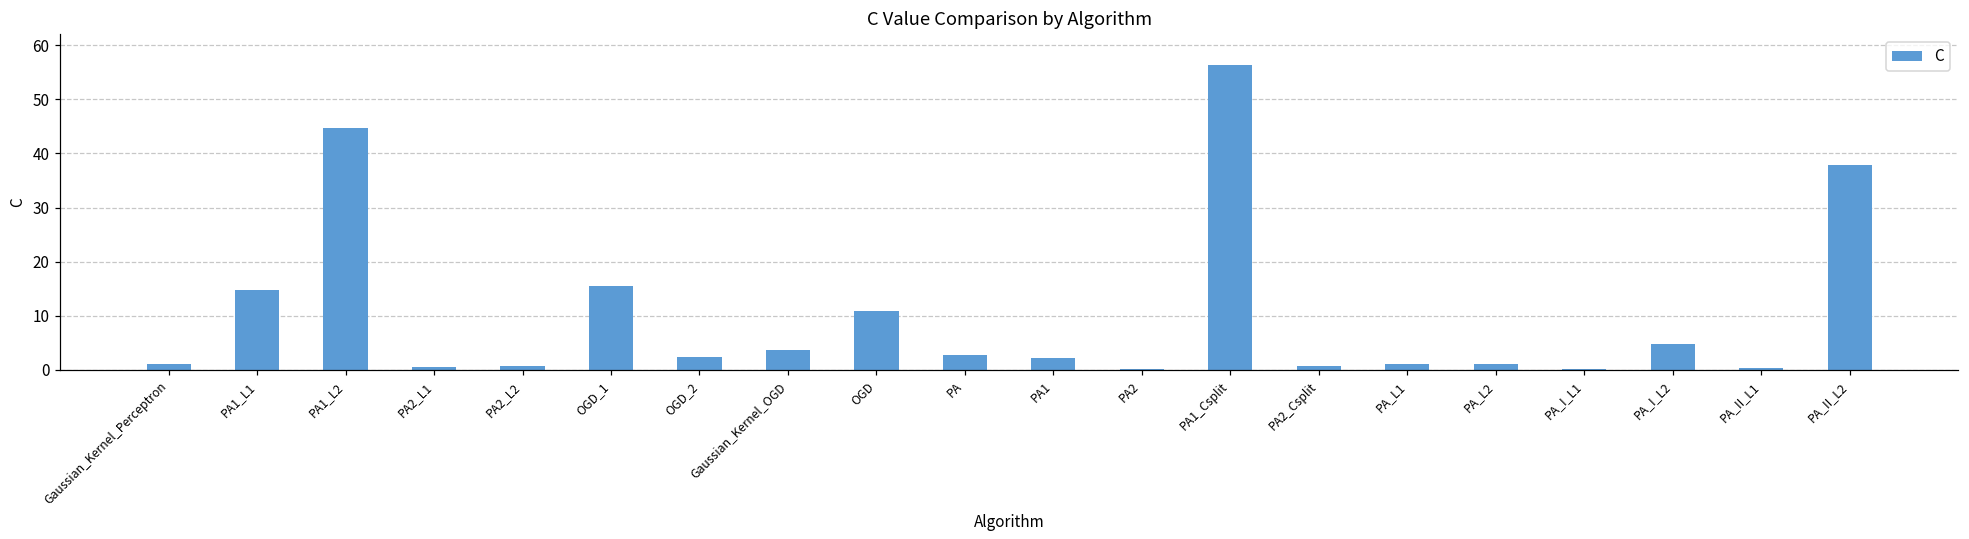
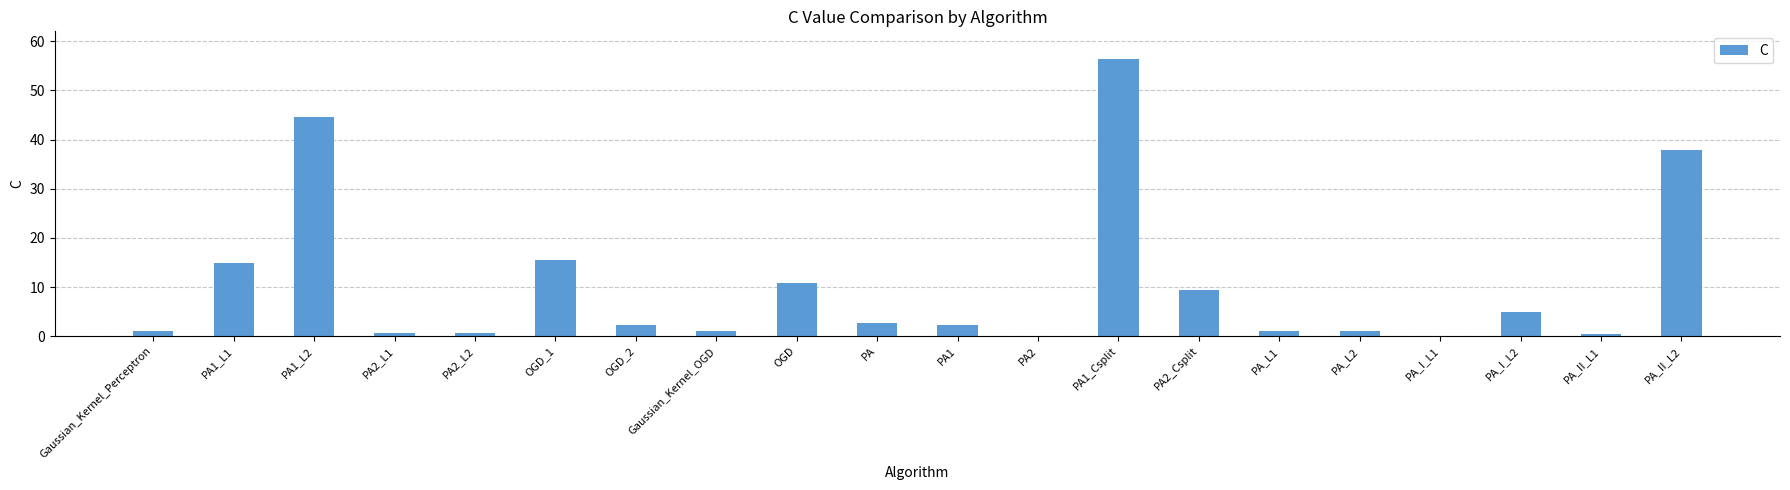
Gaussian_Kernel_OGD: 4 -> 1
PA2_Csplit: 1 -> 9
